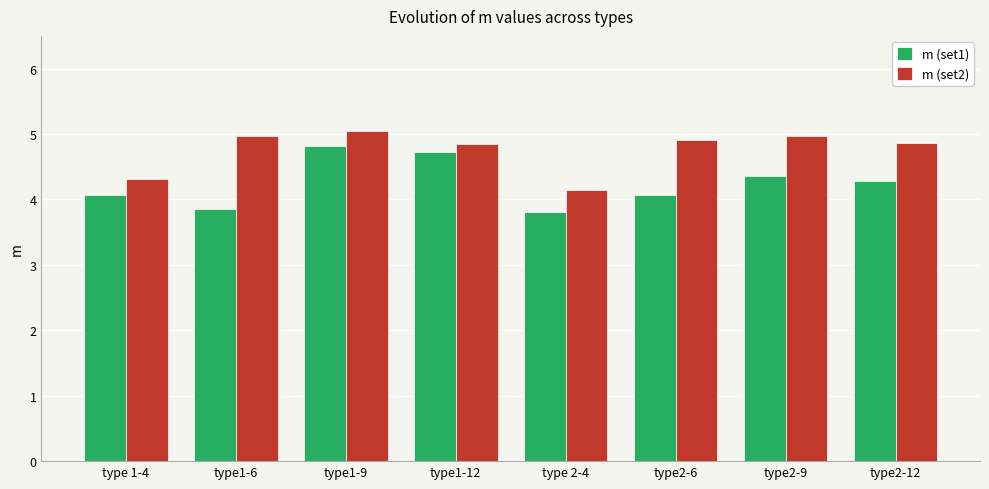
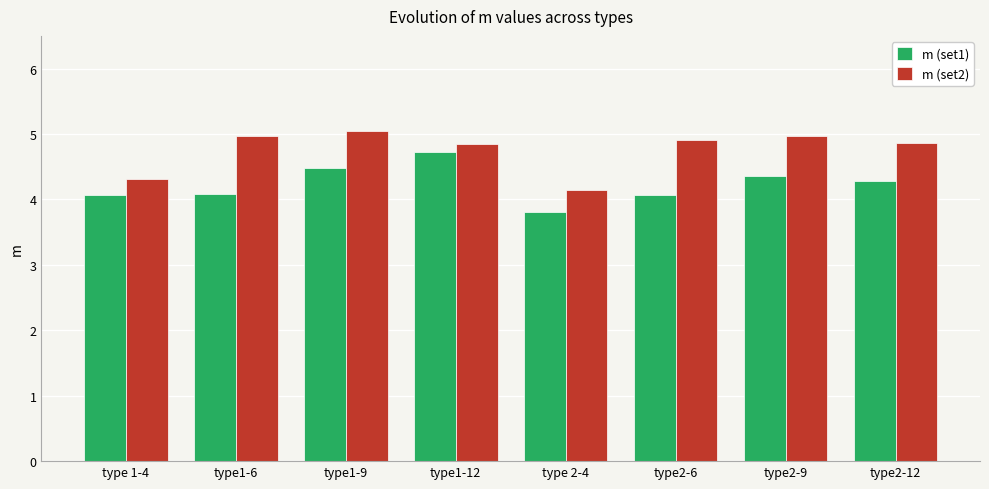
m (set1), type1-6: 3.8 -> 4.1
m (set1), type1-9: 4.8 -> 4.5
